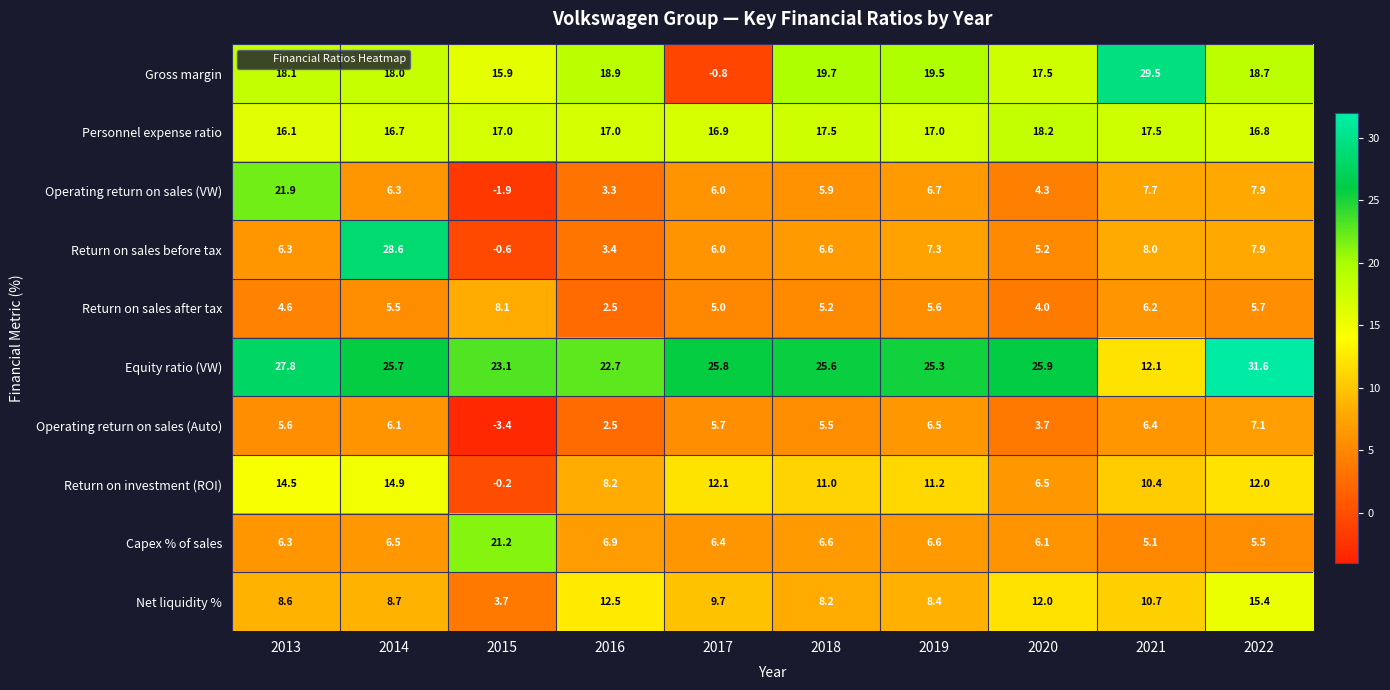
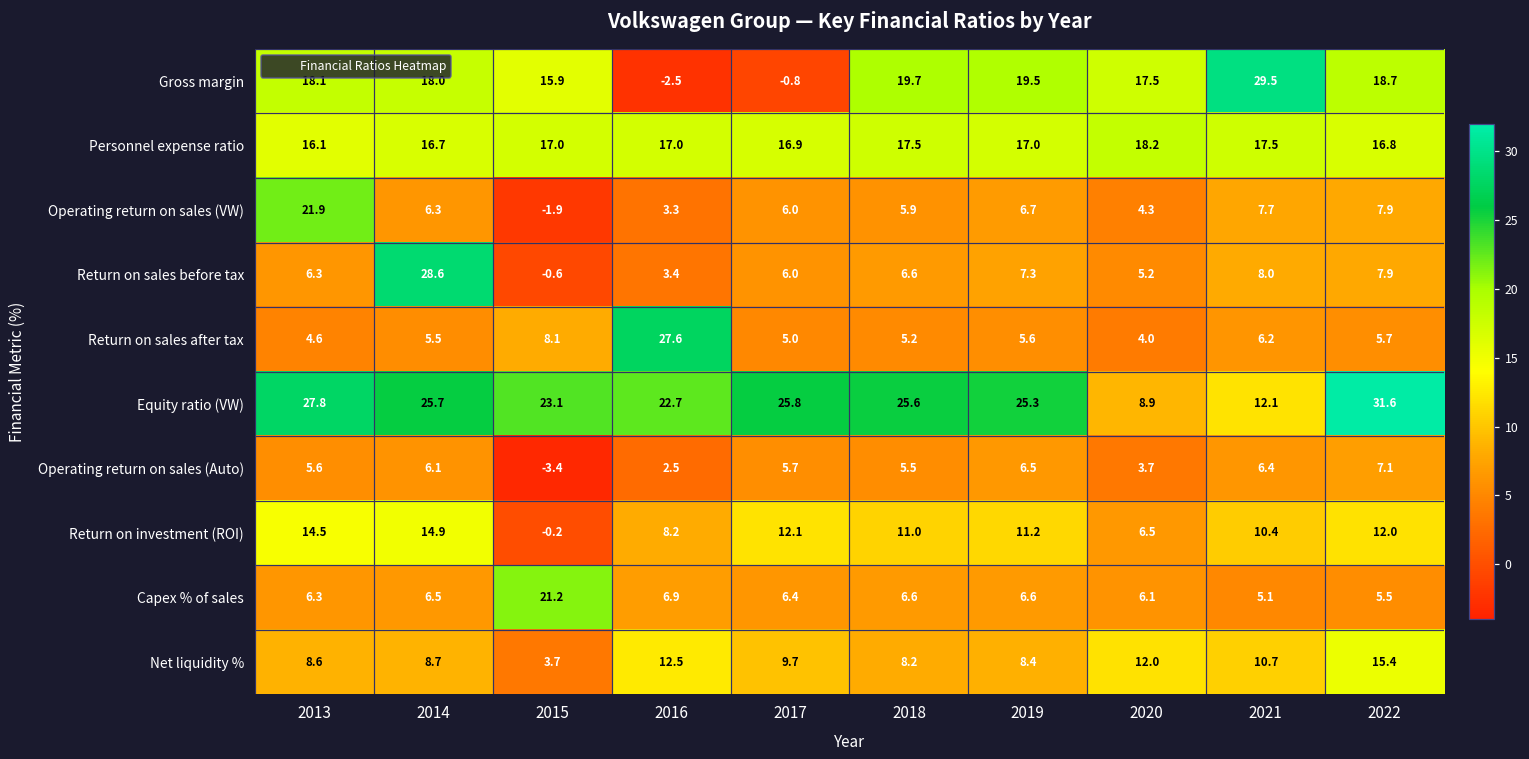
Gross margin, 2016: 18.9 -> -2.5
Return on sales after tax, 2016: 2.5 -> 27.6
Equity ratio (VW), 2020: 25.9 -> 8.9
